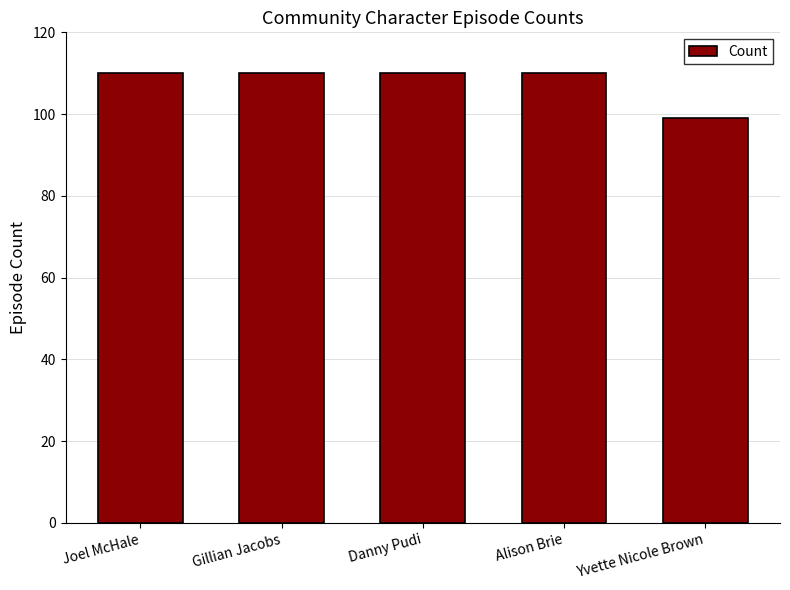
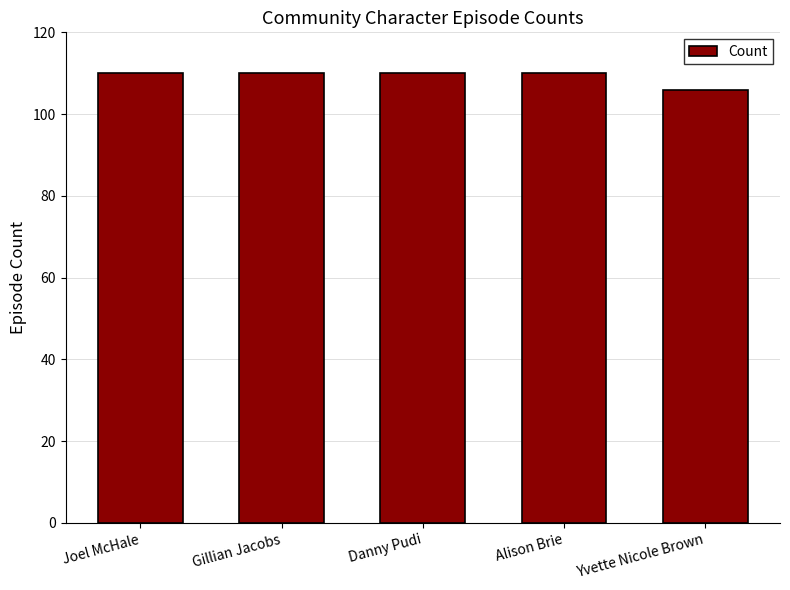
Yvette Nicole Brown: 99 -> 106
